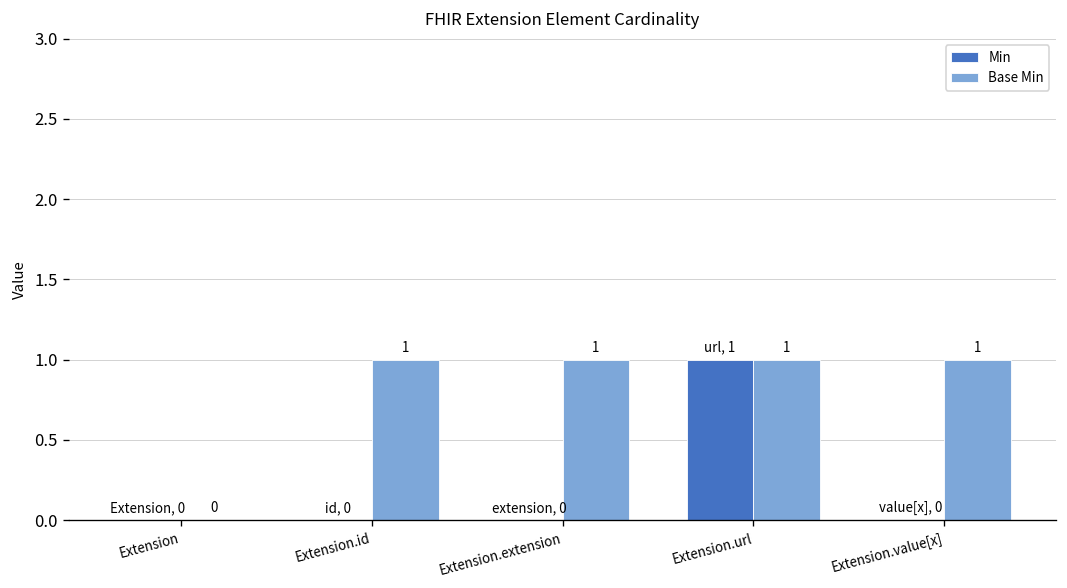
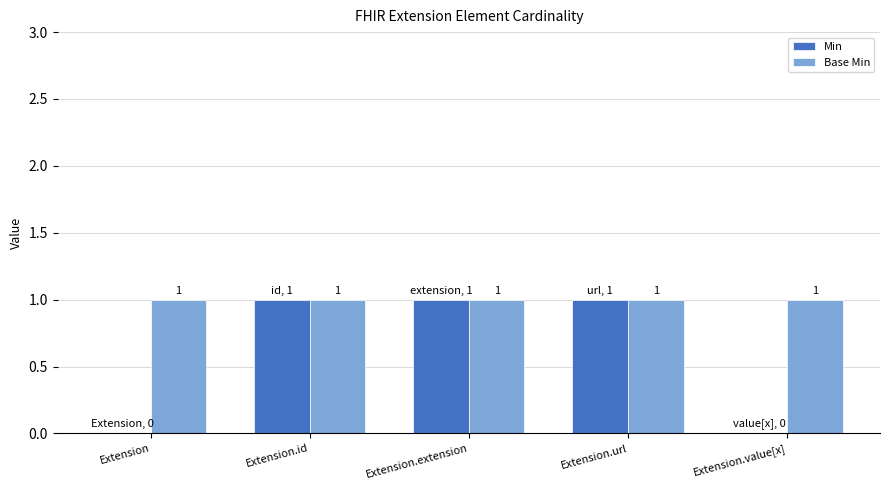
Base Min, Extension: 0 -> 1
Min, Extension.id: 0 -> 1
Min, Extension.extension: 0 -> 1
